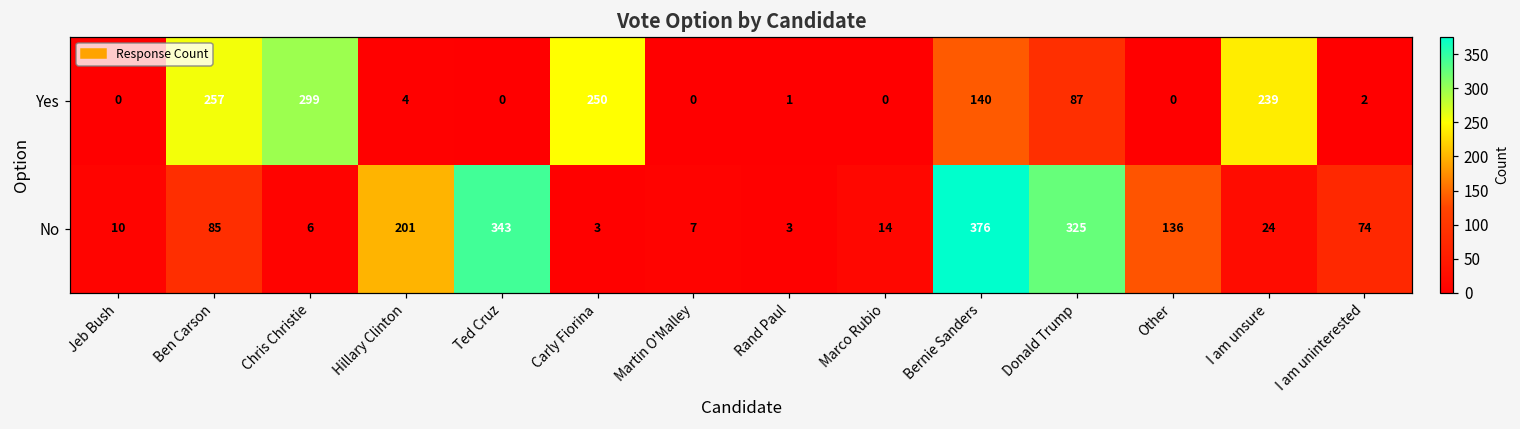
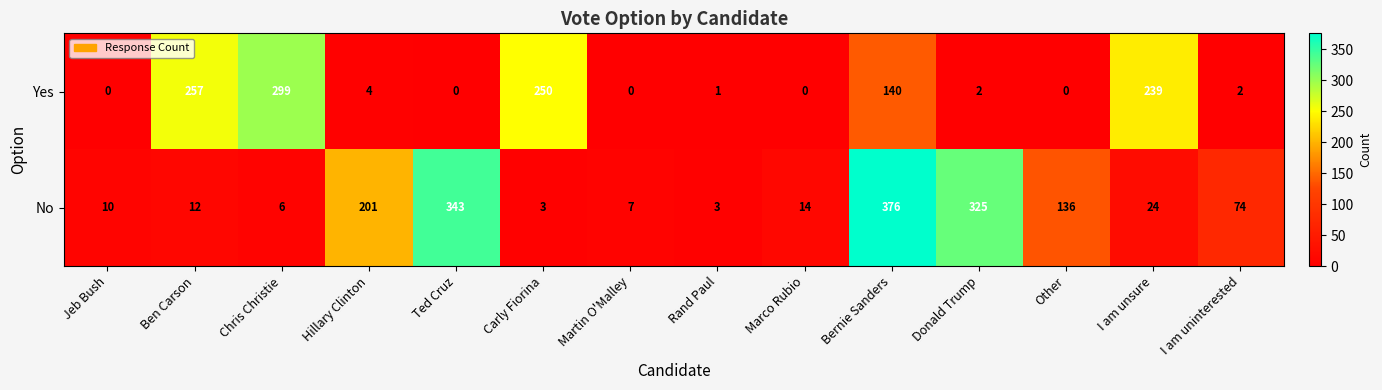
Yes, Donald Trump: 87 -> 2
No, Ben Carson: 85 -> 12
